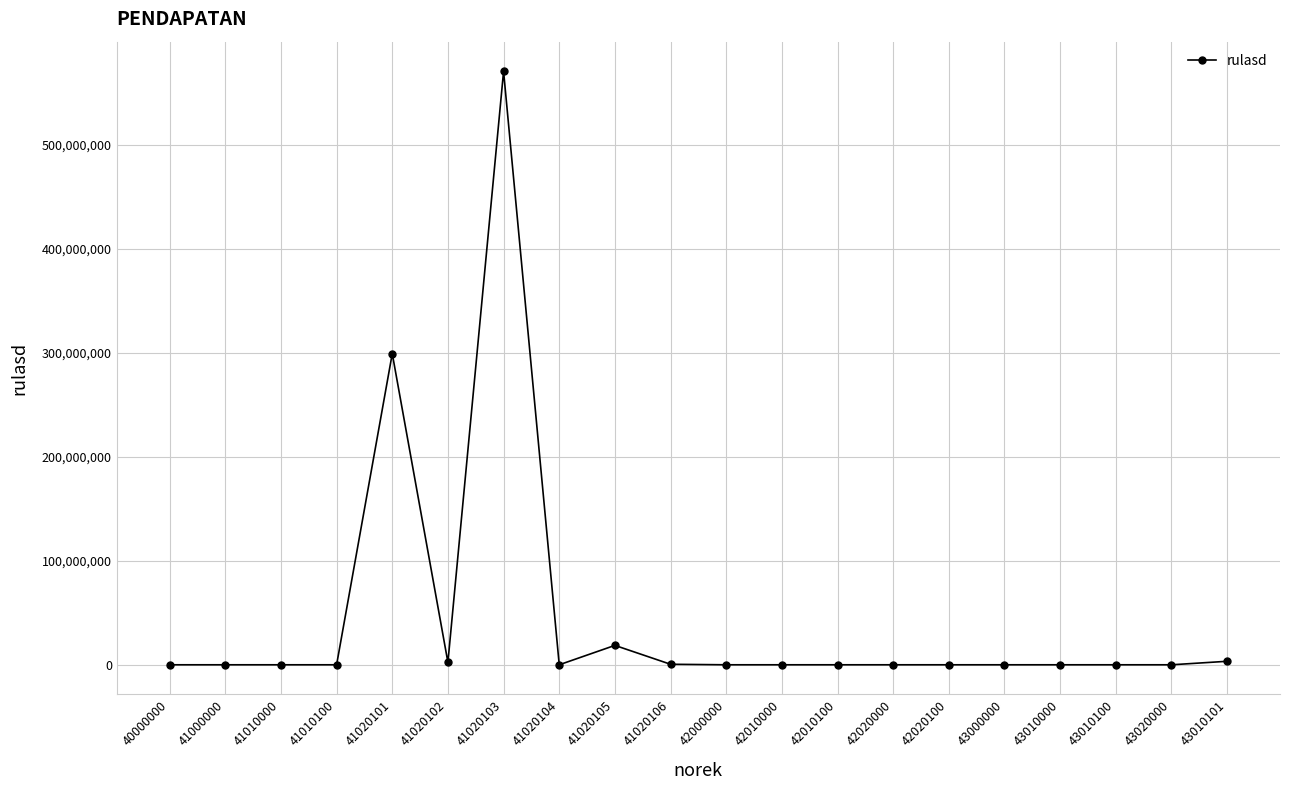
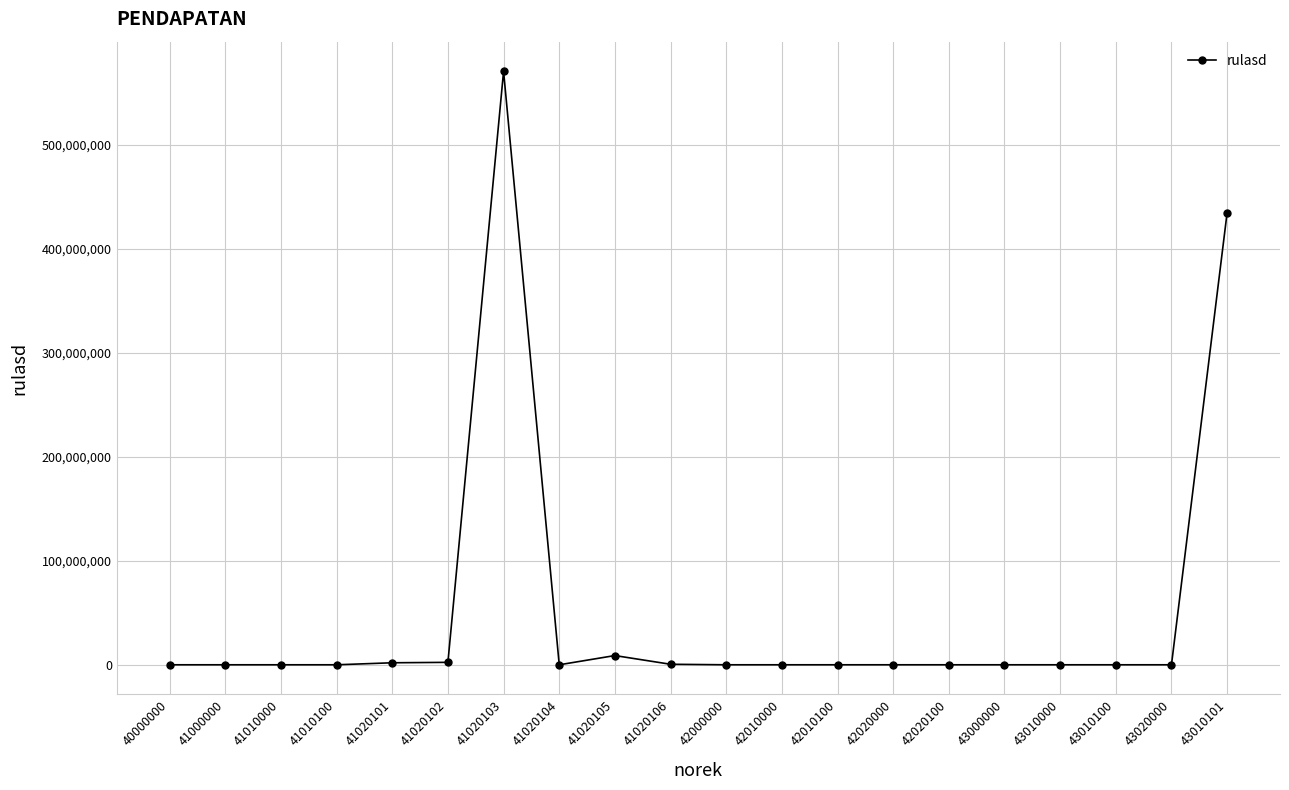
41020101: 299,000,000 -> 2,000,000
41020105: 19,000,000 -> 9,000,000
43010101: 3,000,000 -> 435,000,000
